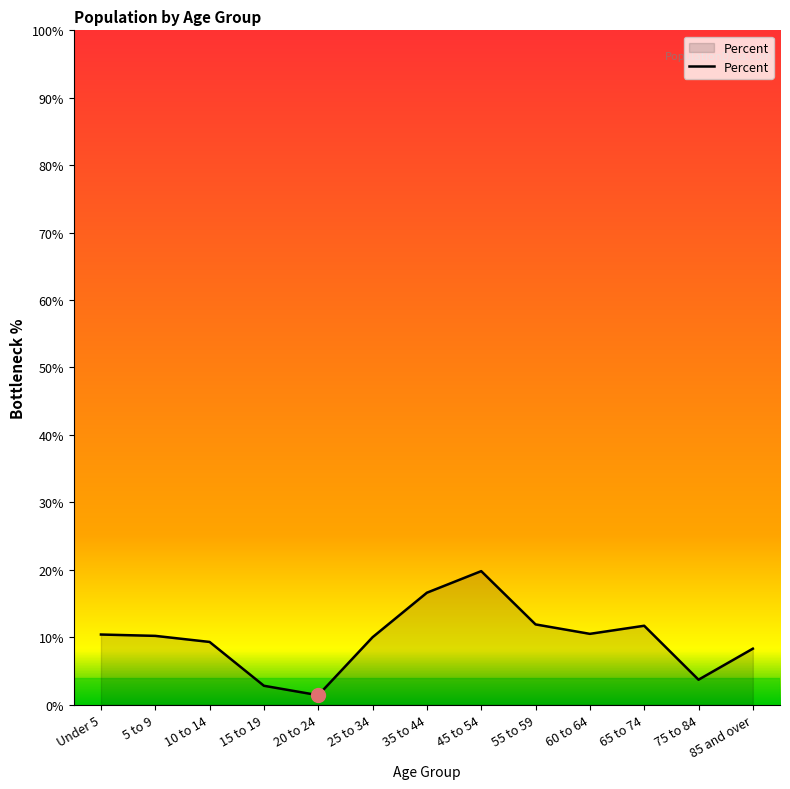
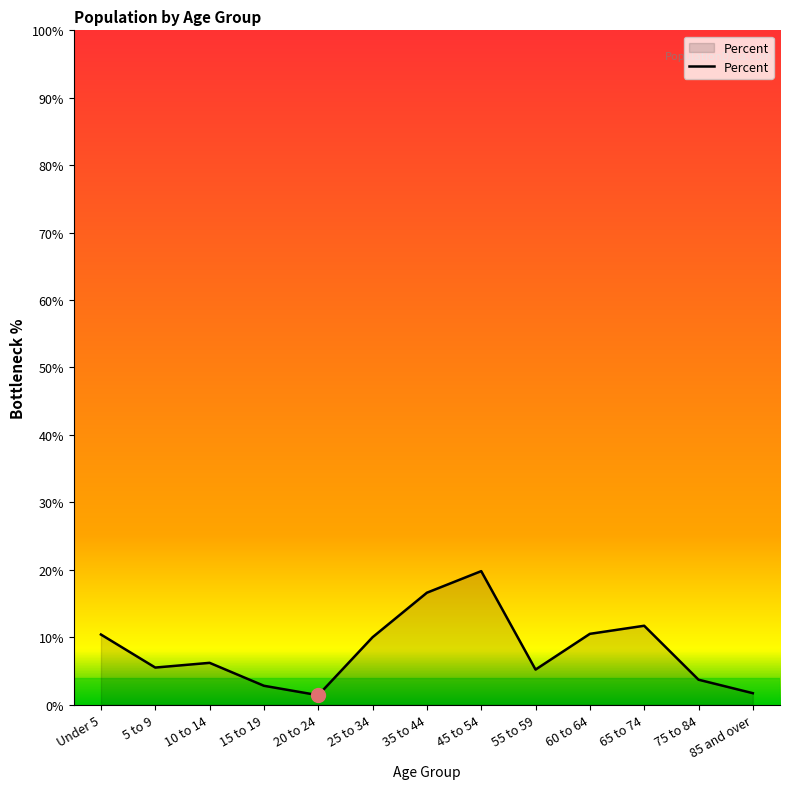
Percent, 5 to 9: 10% -> 6%
Percent, 10 to 14: 9% -> 6%
Percent, 55 to 59: 12% -> 5%
Percent, 85 and over: 8% -> 2%
